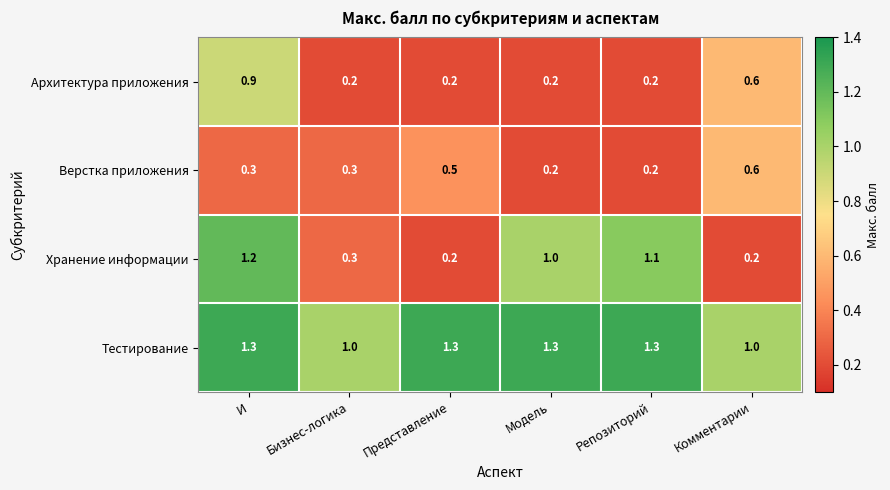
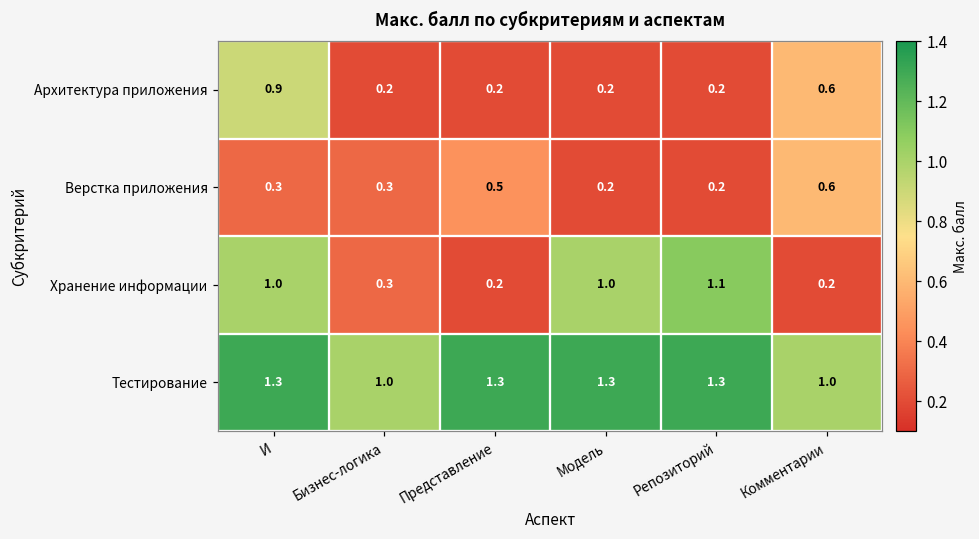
Хранение информации, И: 1.2 -> 1.0
